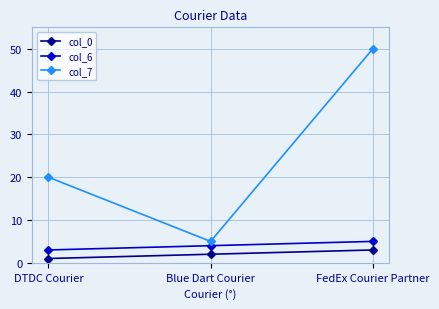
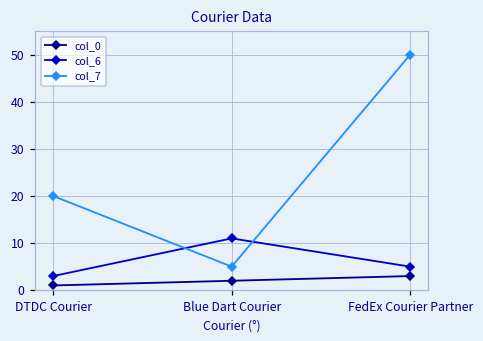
col_6, Blue Dart Courier: 4 -> 11
